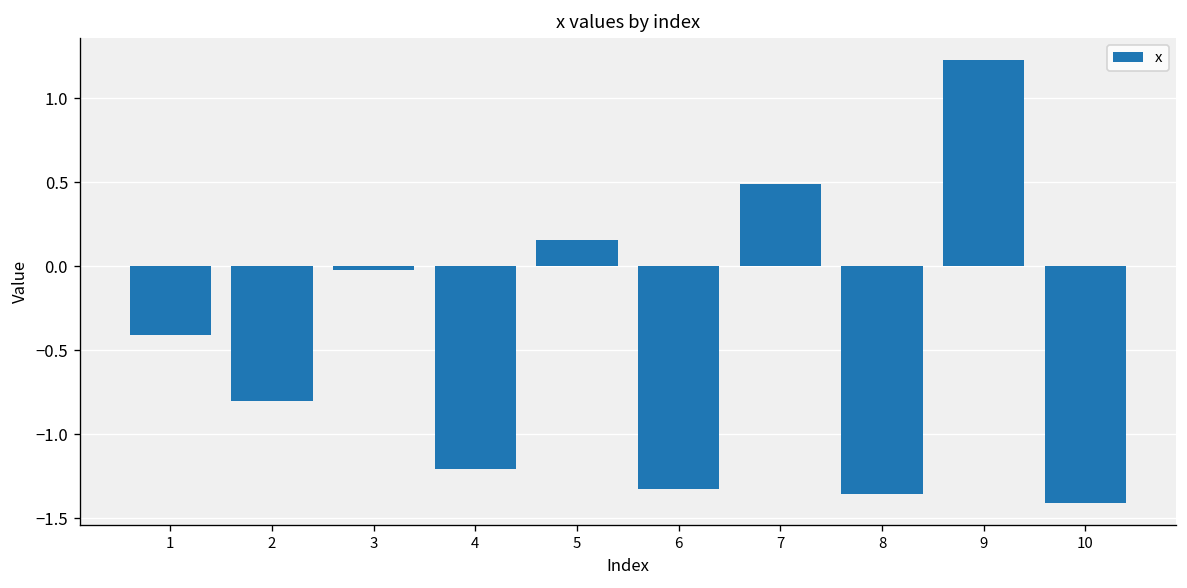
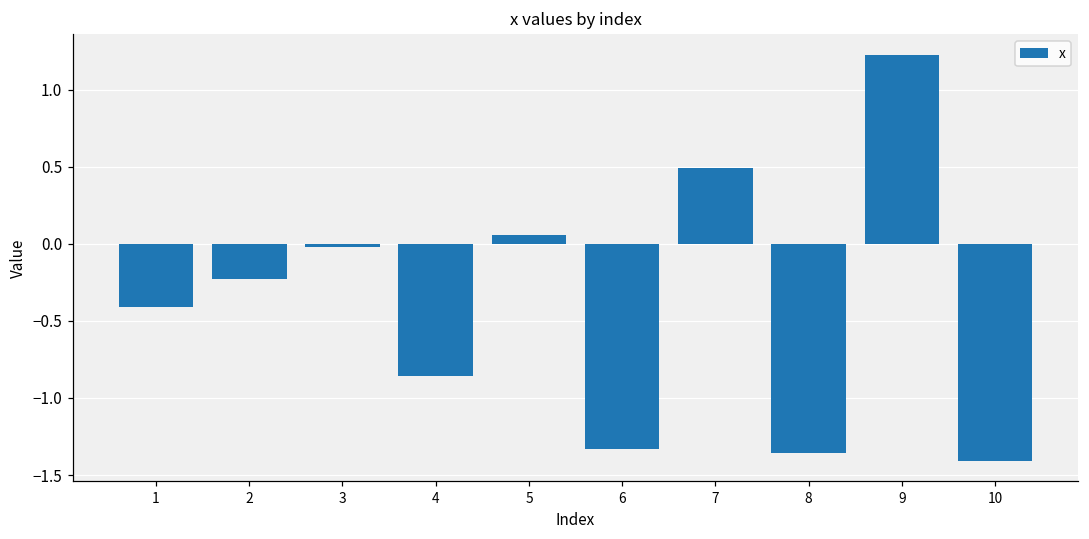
2: -0.81 -> -0.23
4: -1.21 -> -0.86
5: 0.15 -> 0.06
